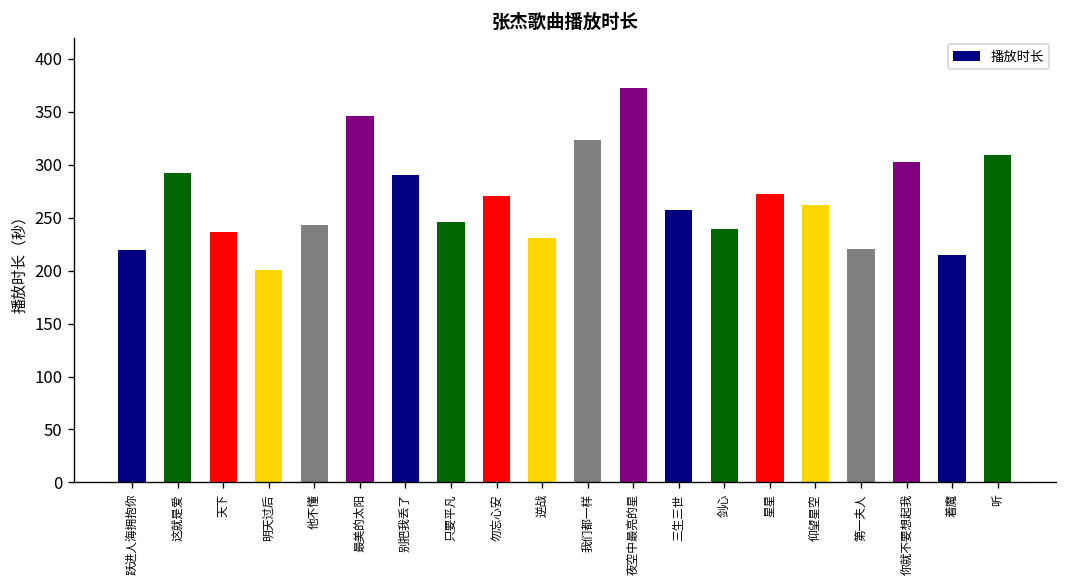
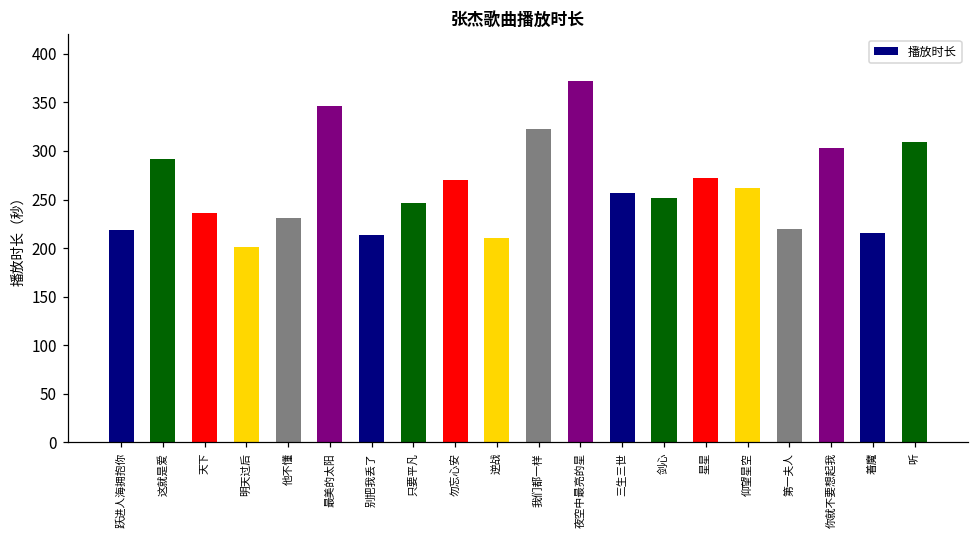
他不懂: 240 -> 230
别把我丢了: 290 -> 210
逆战: 230 -> 210
剑心: 240 -> 250
